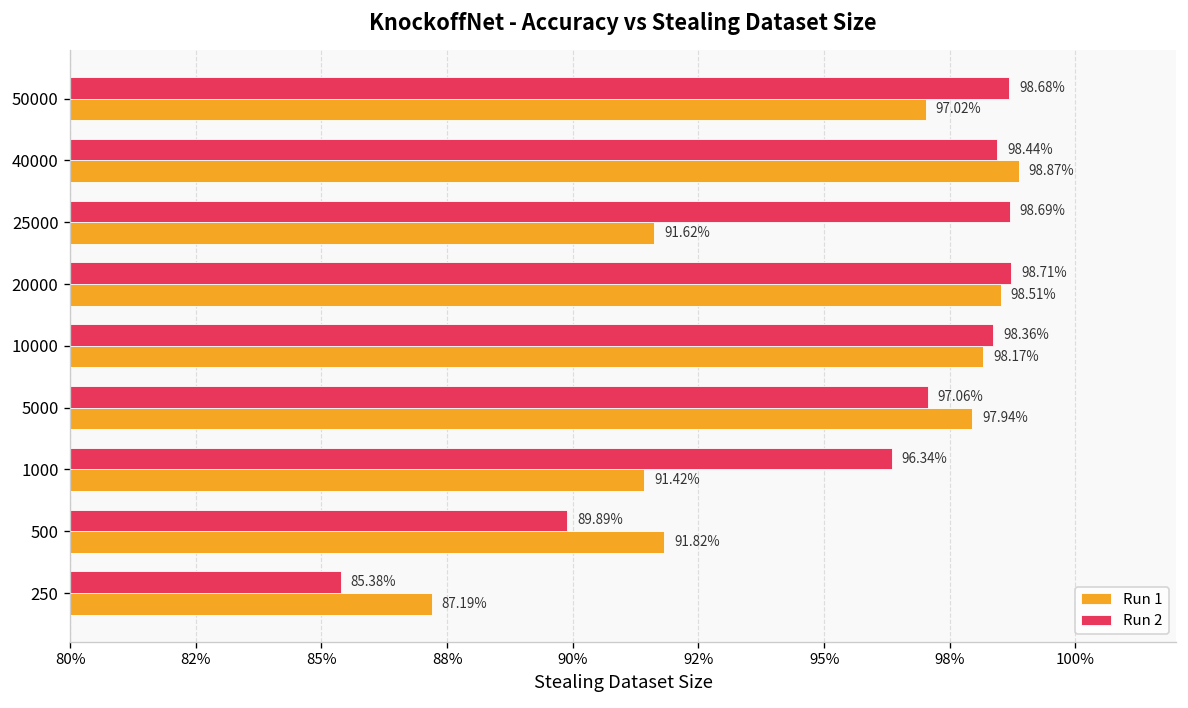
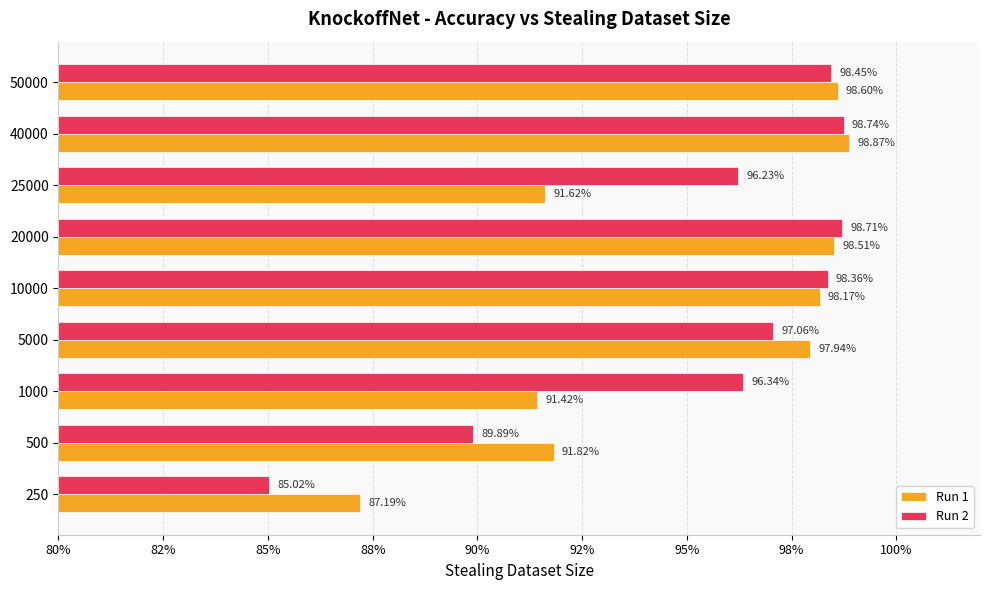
Run 2, 50000: 98.68% -> 98.45%
Run 1, 50000: 97.02% -> 98.60%
Run 2, 40000: 98.44% -> 98.74%
Run 2, 25000: 98.69% -> 96.23%
Run 2, 250: 85.38% -> 85.02%
